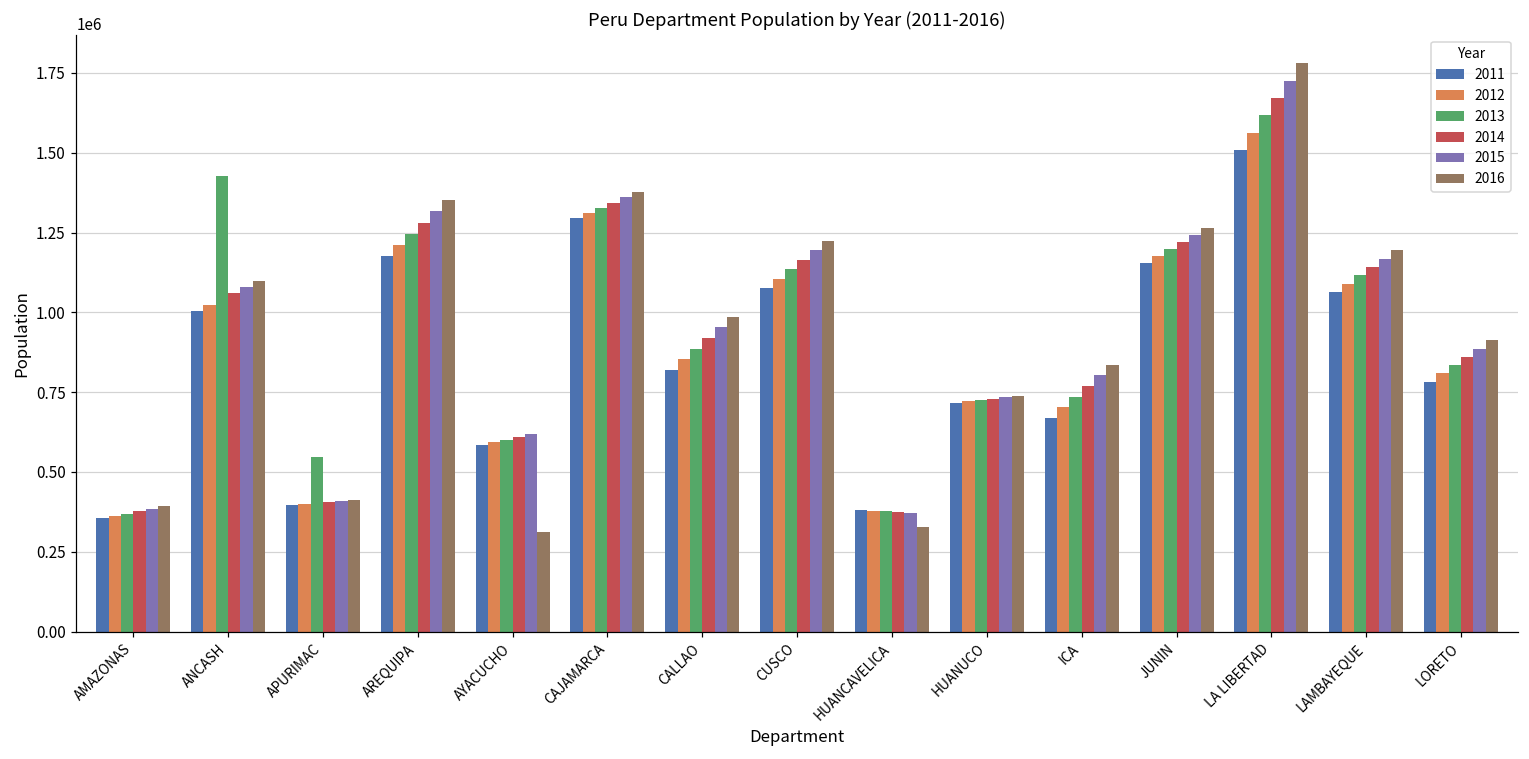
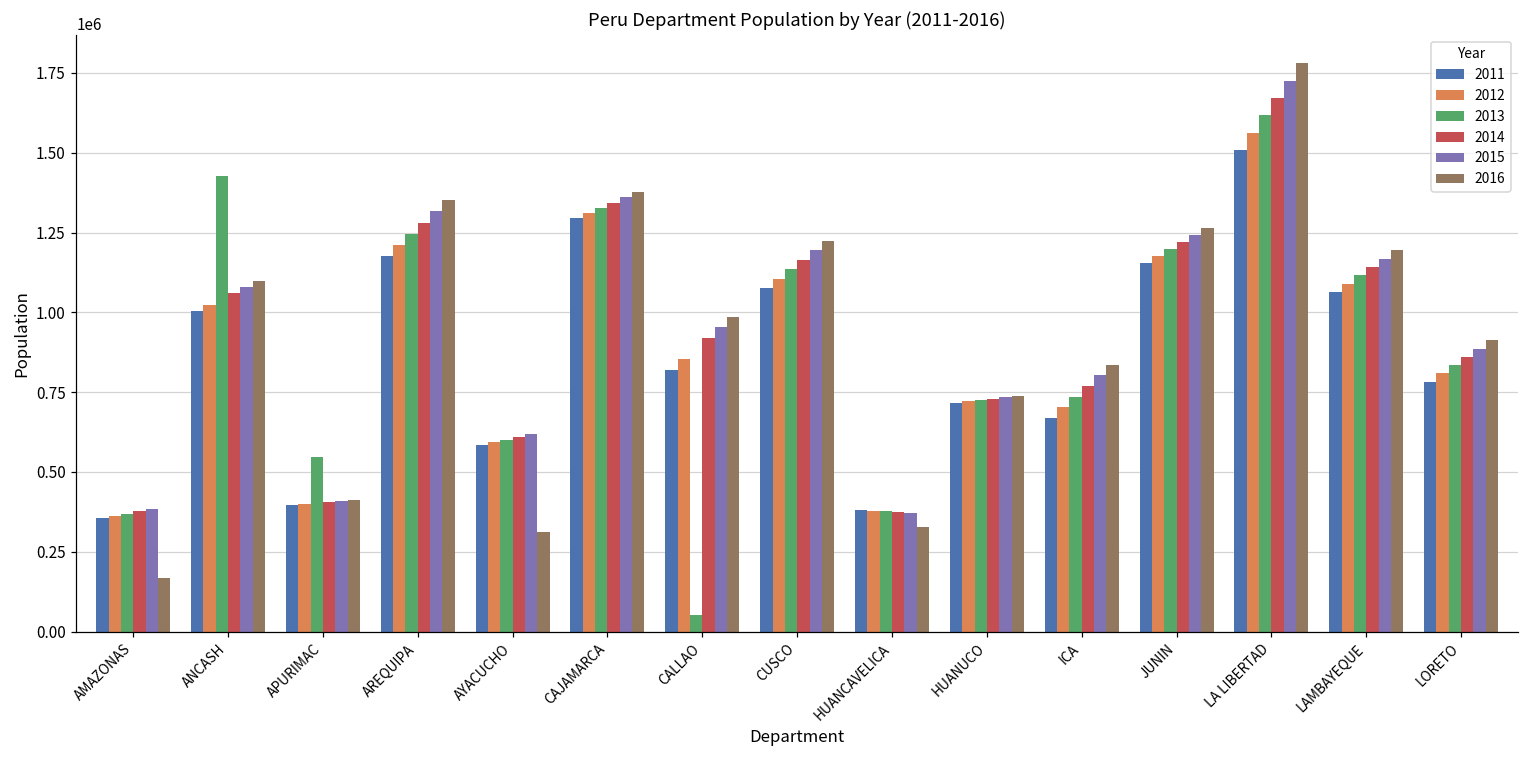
2016, AMAZONAS: 390000 -> 170000
2013, CALLAO: 890000 -> 50000
